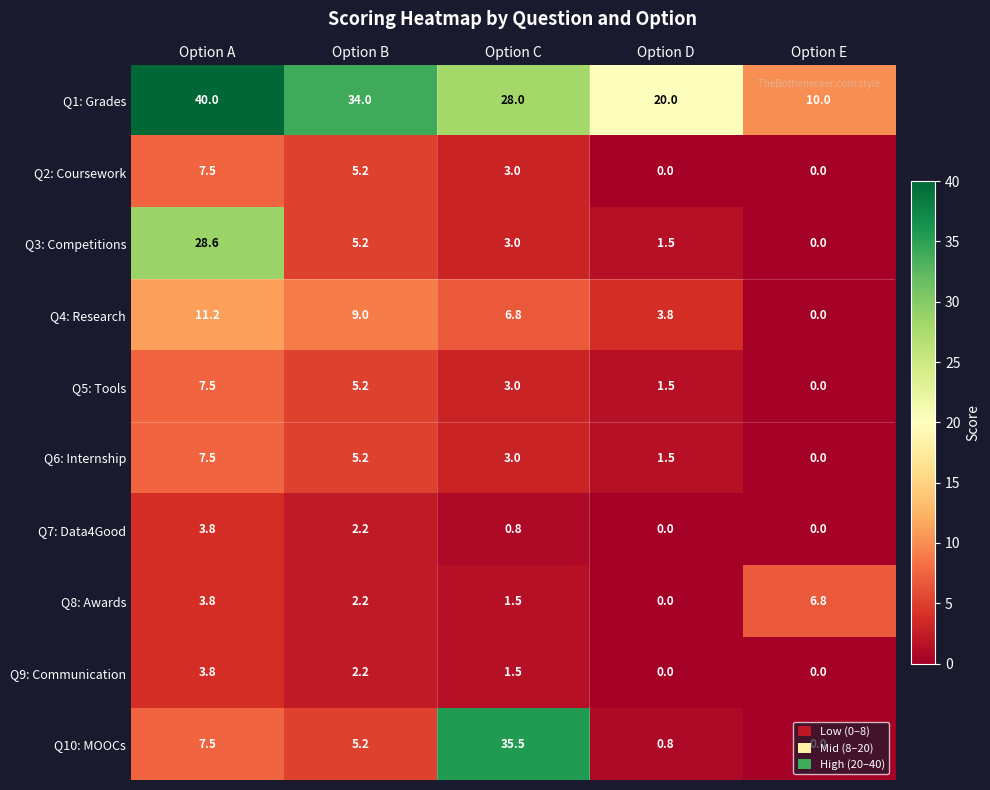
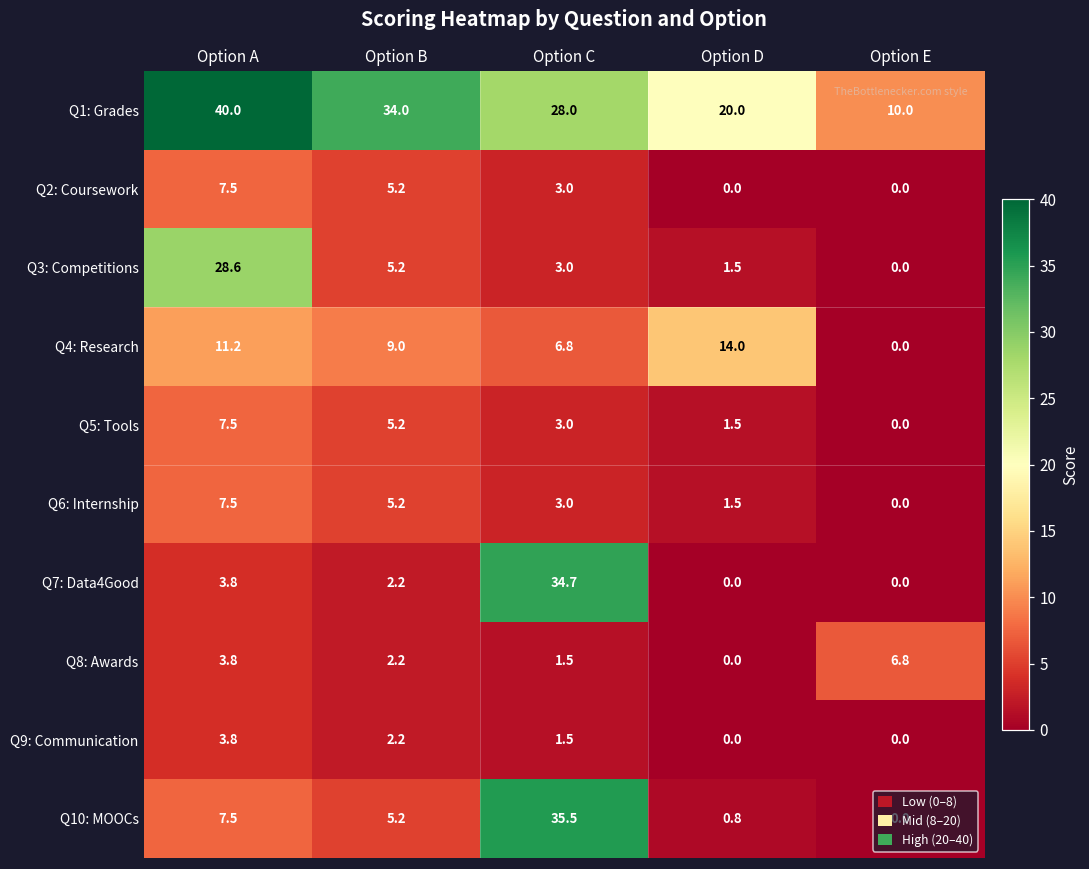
Q4: Research, Option D: 3.8 -> 14.0
Q7: Data4Good, Option C: 0.8 -> 34.7
